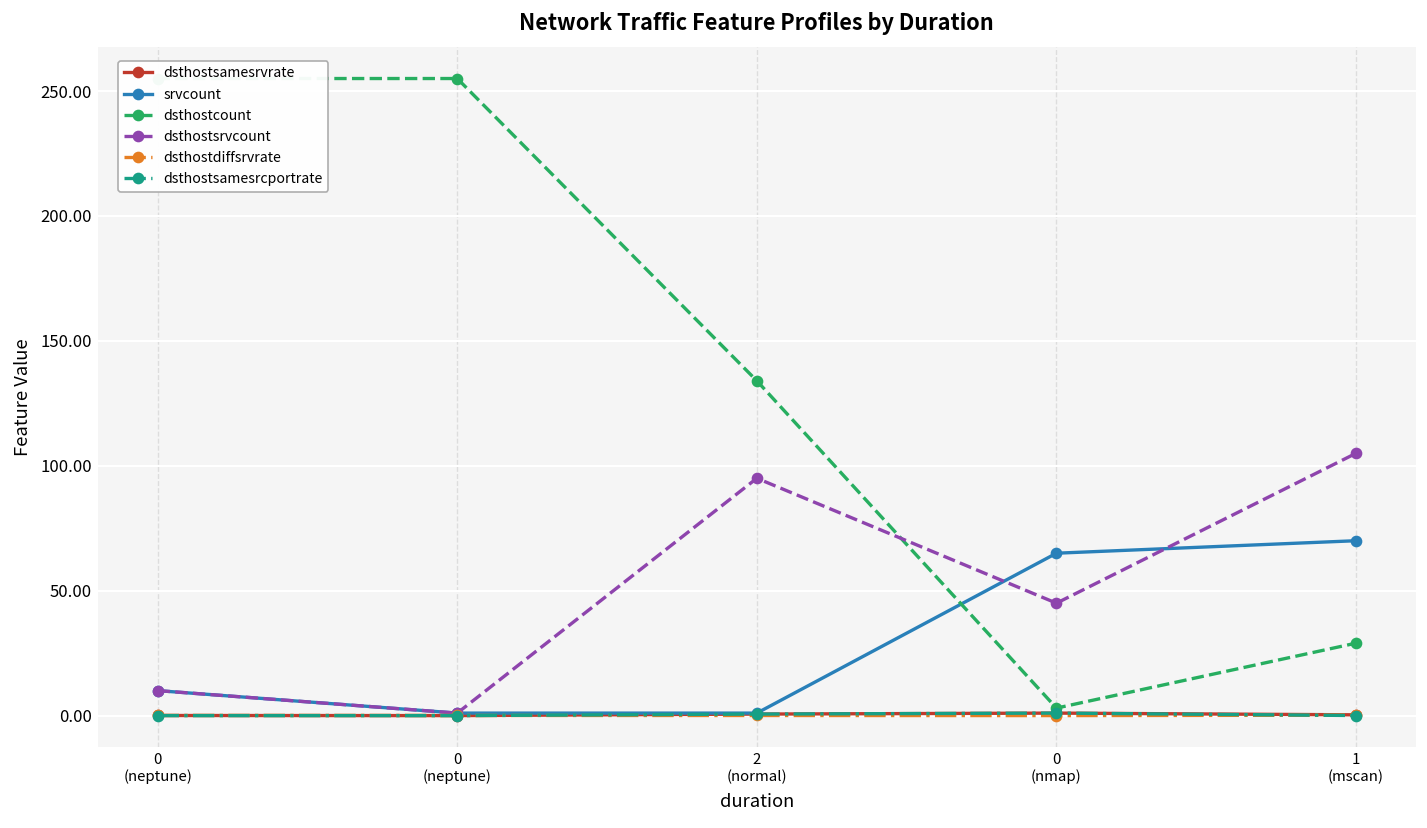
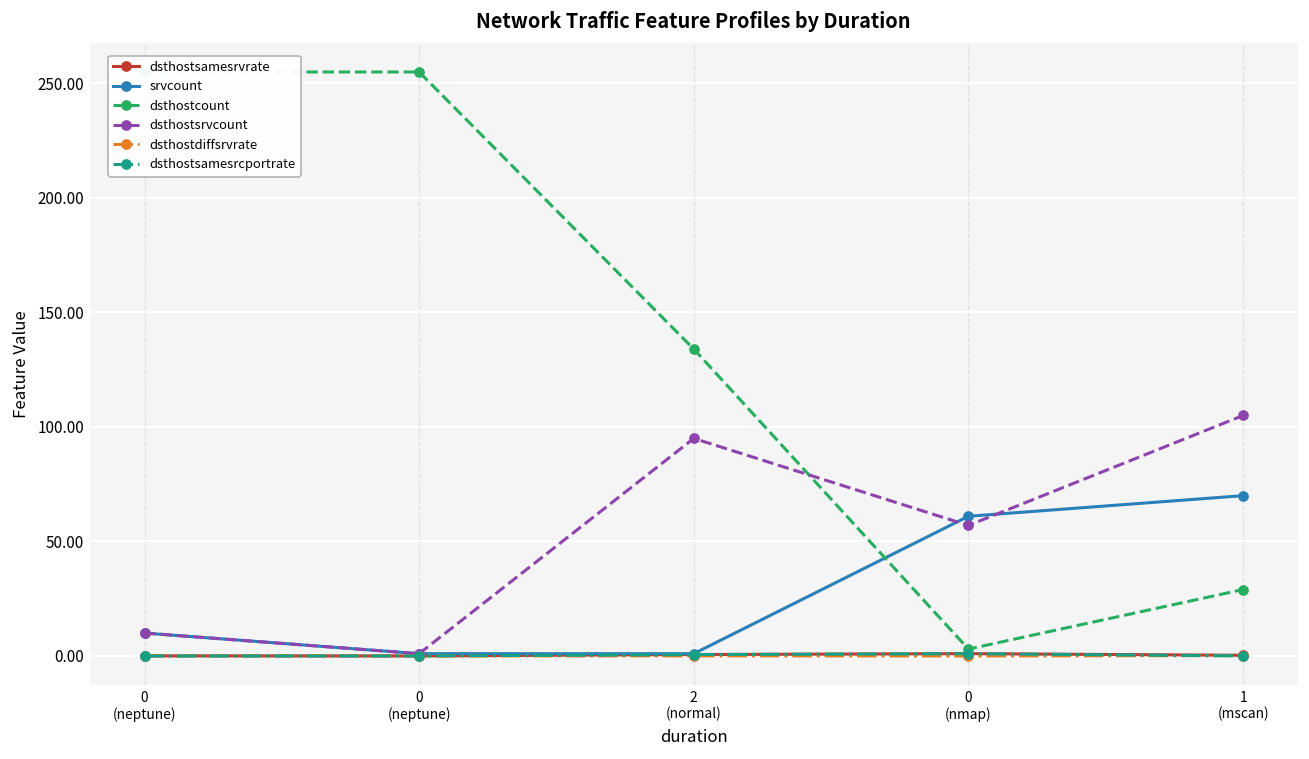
srvcount, 0 (nmap): 65 -> 61
dsthostsrvcount, 0 (nmap): 45 -> 57
